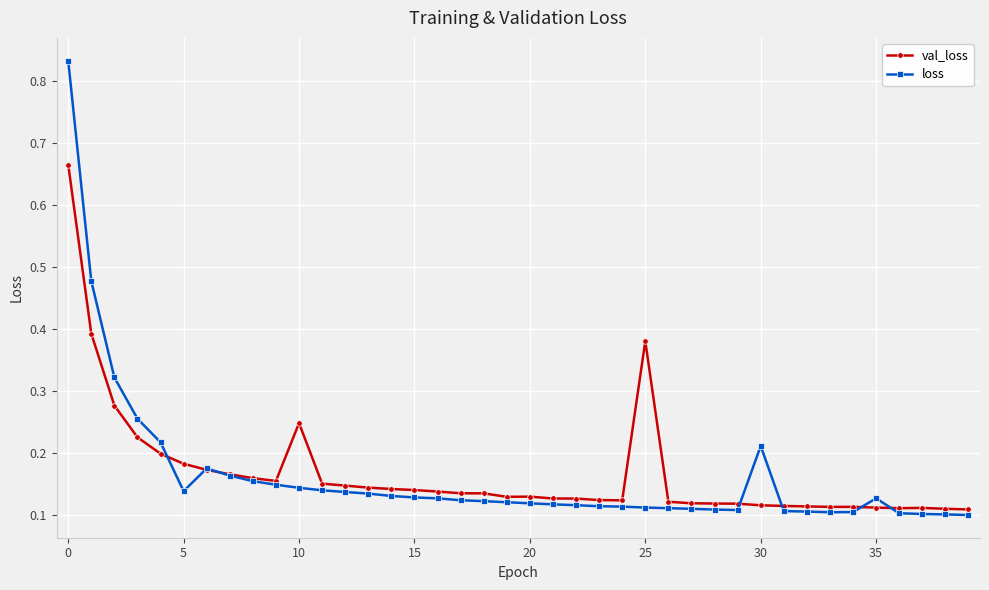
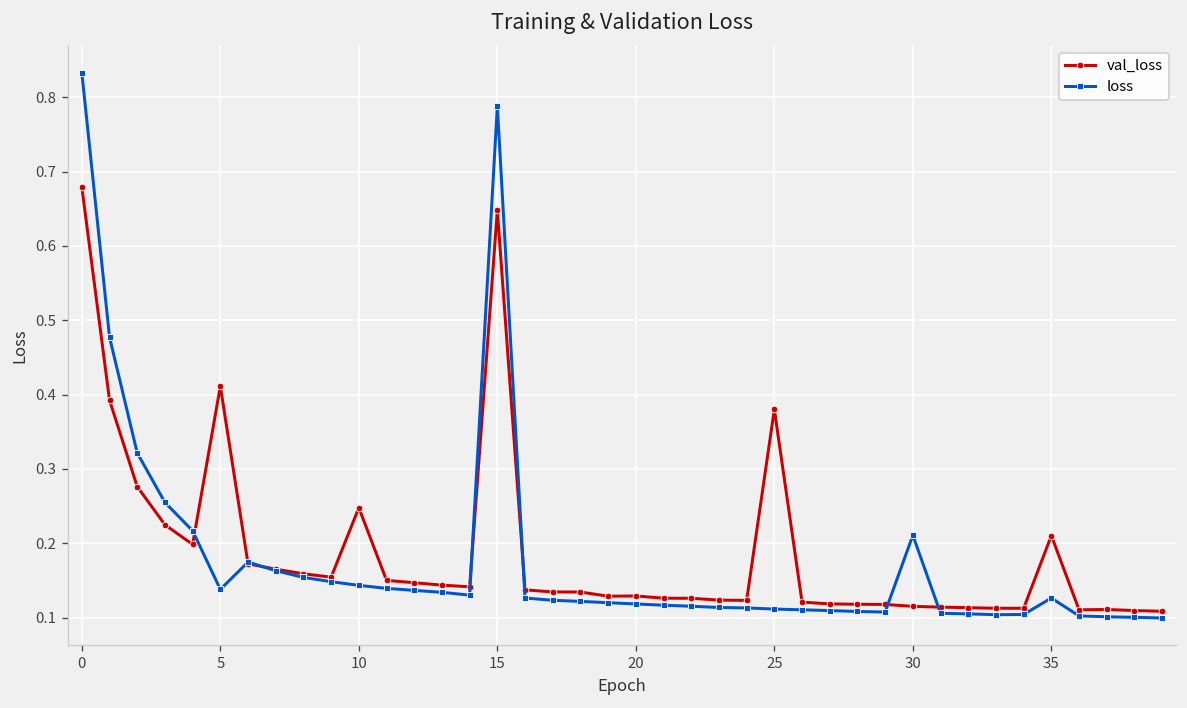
val_loss, 0: 0.67 -> 0.68
val_loss, 5: 0.18 -> 0.41
val_loss, 15: 0.14 -> 0.65
loss, 15: 0.13 -> 0.79
val_loss, 35: 0.11 -> 0.21
